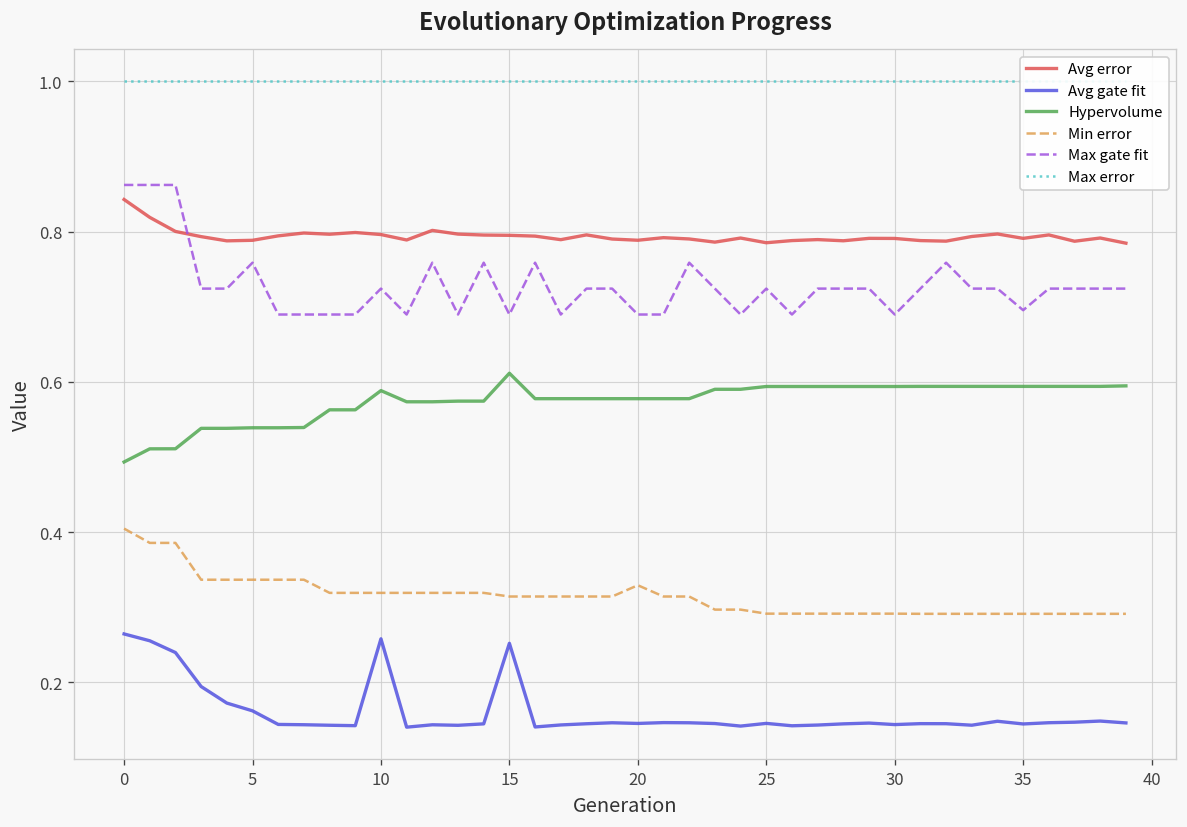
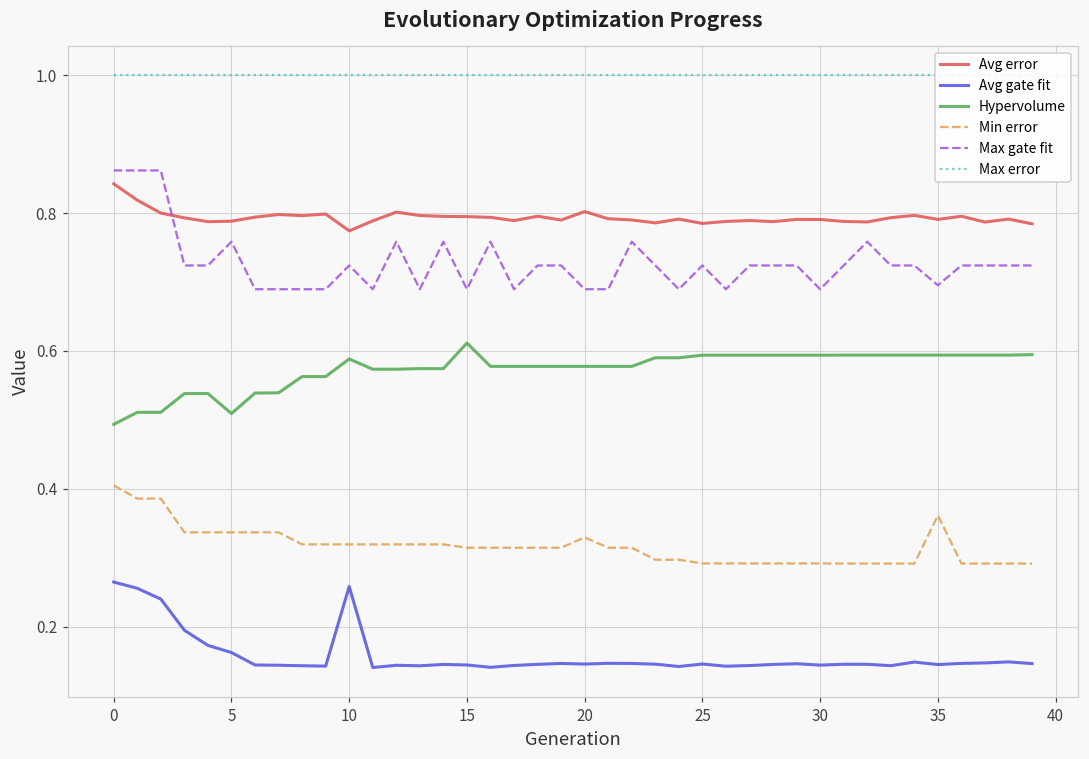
Hypervolume, 5: 0.54 -> 0.51
Avg error, 10: 0.80 -> 0.77
Avg gate fit, 15: 0.25 -> 0.14
Avg error, 20: 0.79 -> 0.80
Min error, 35: 0.29 -> 0.36
